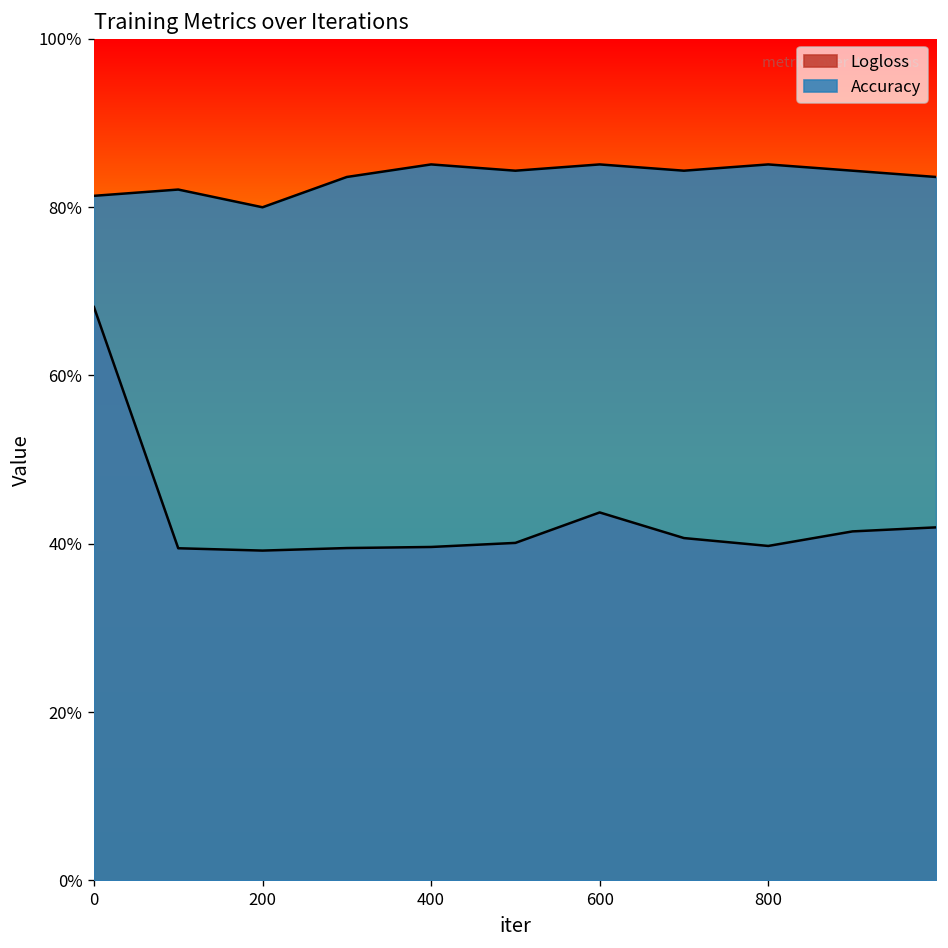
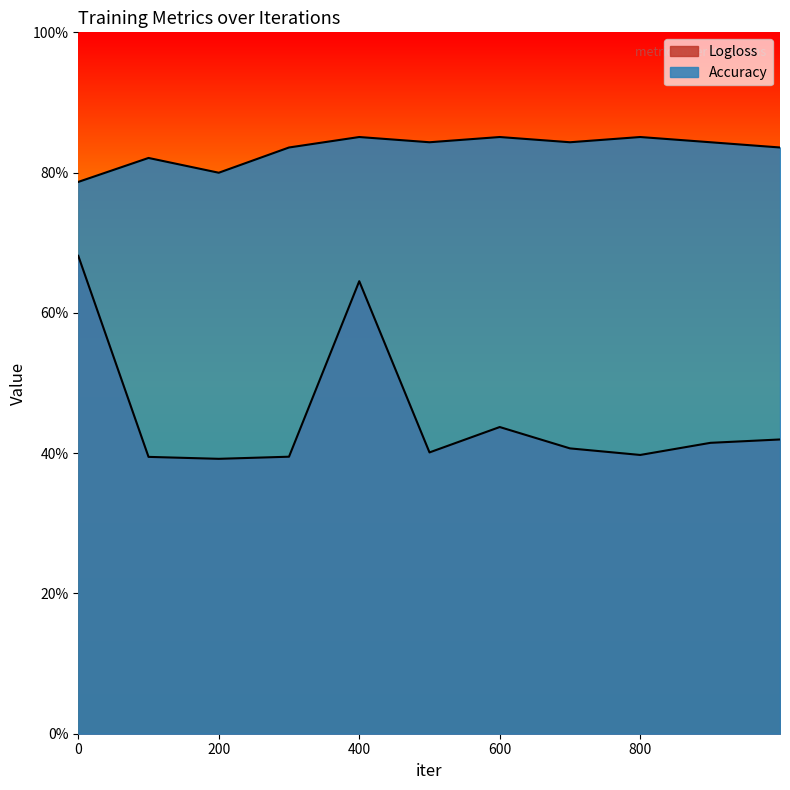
Accuracy, 0: 81% -> 79%
Logloss, 400: 40% -> 65%
